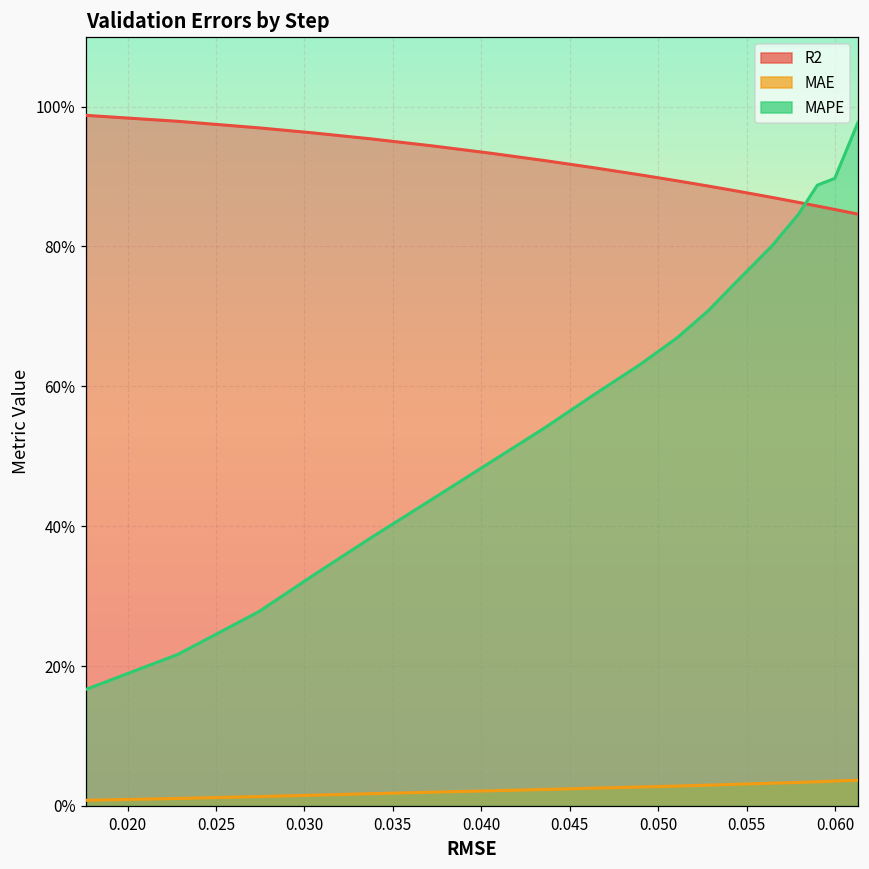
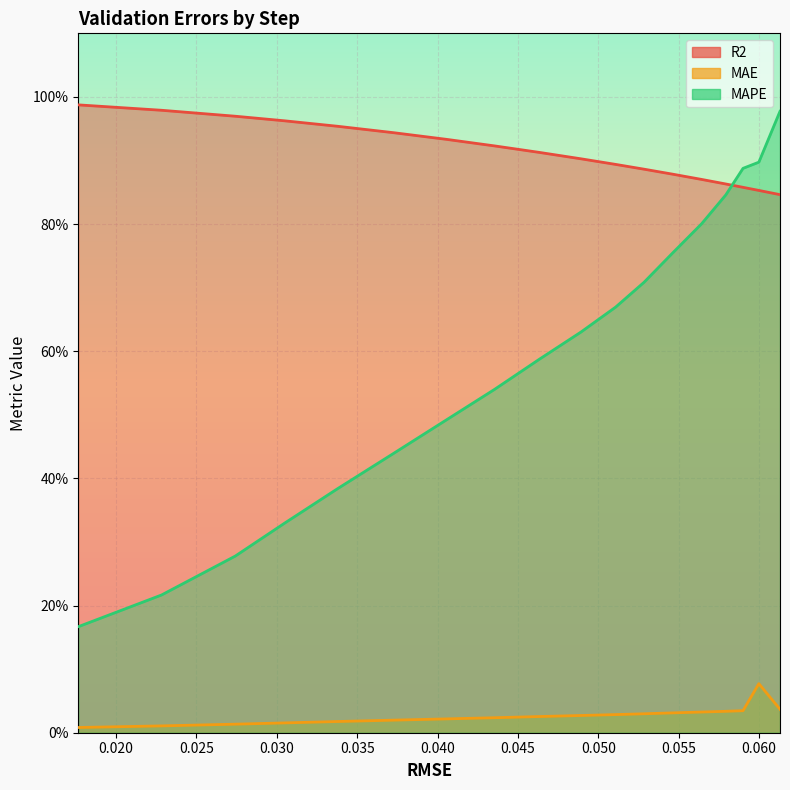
MAE, 0.060: 4% -> 8%
